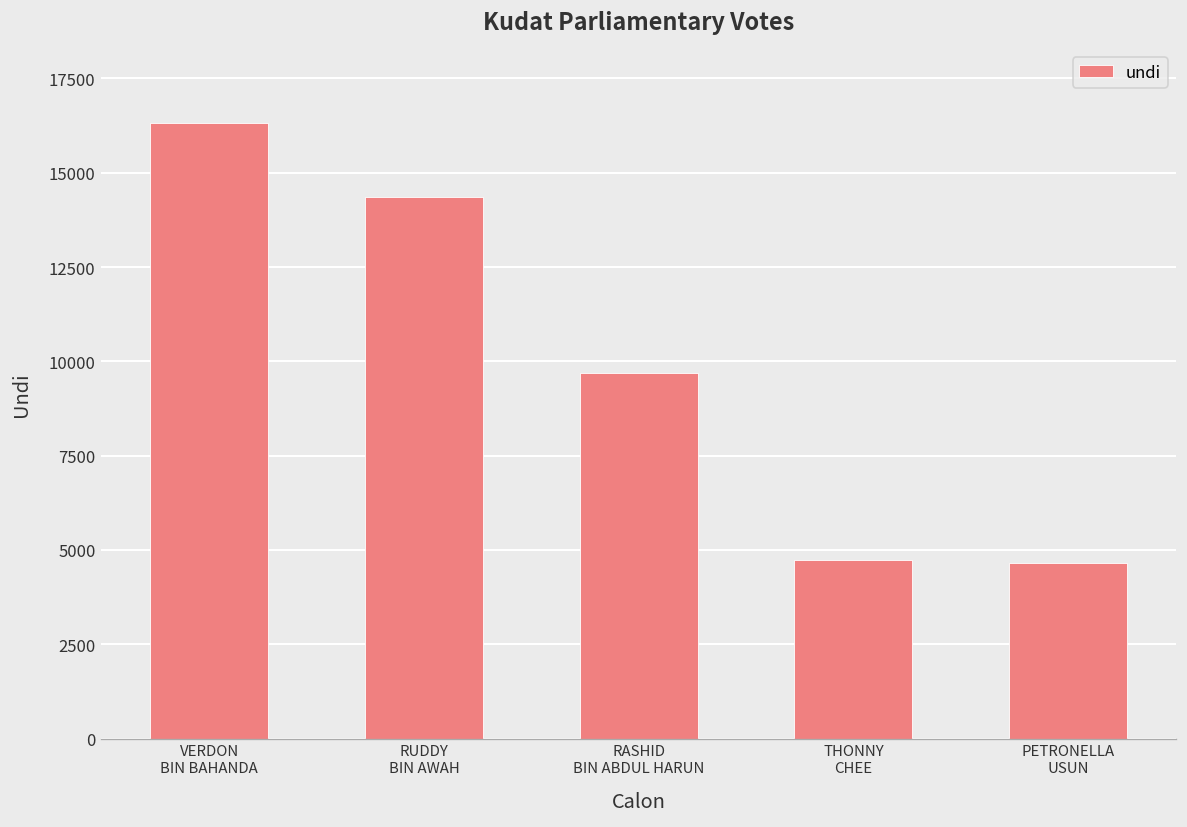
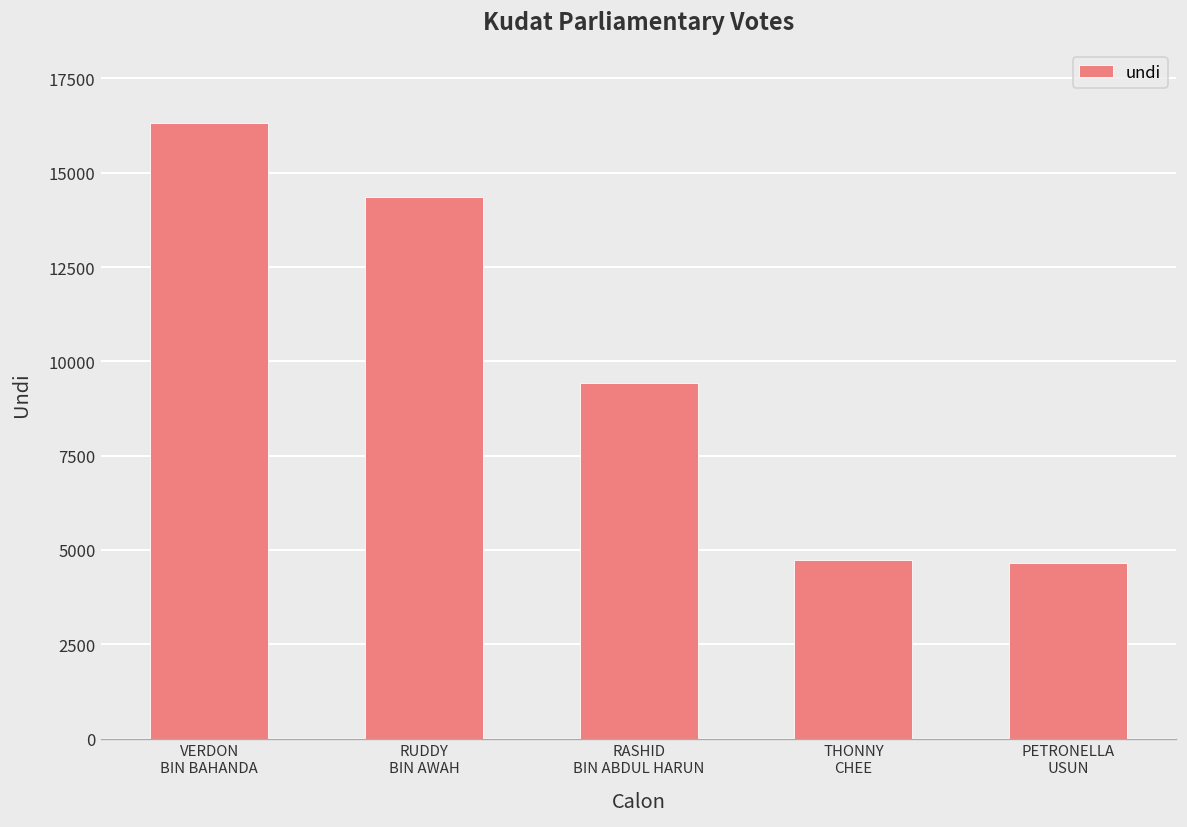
RASHID BIN ABDUL HARUN: 9700 -> 9400
